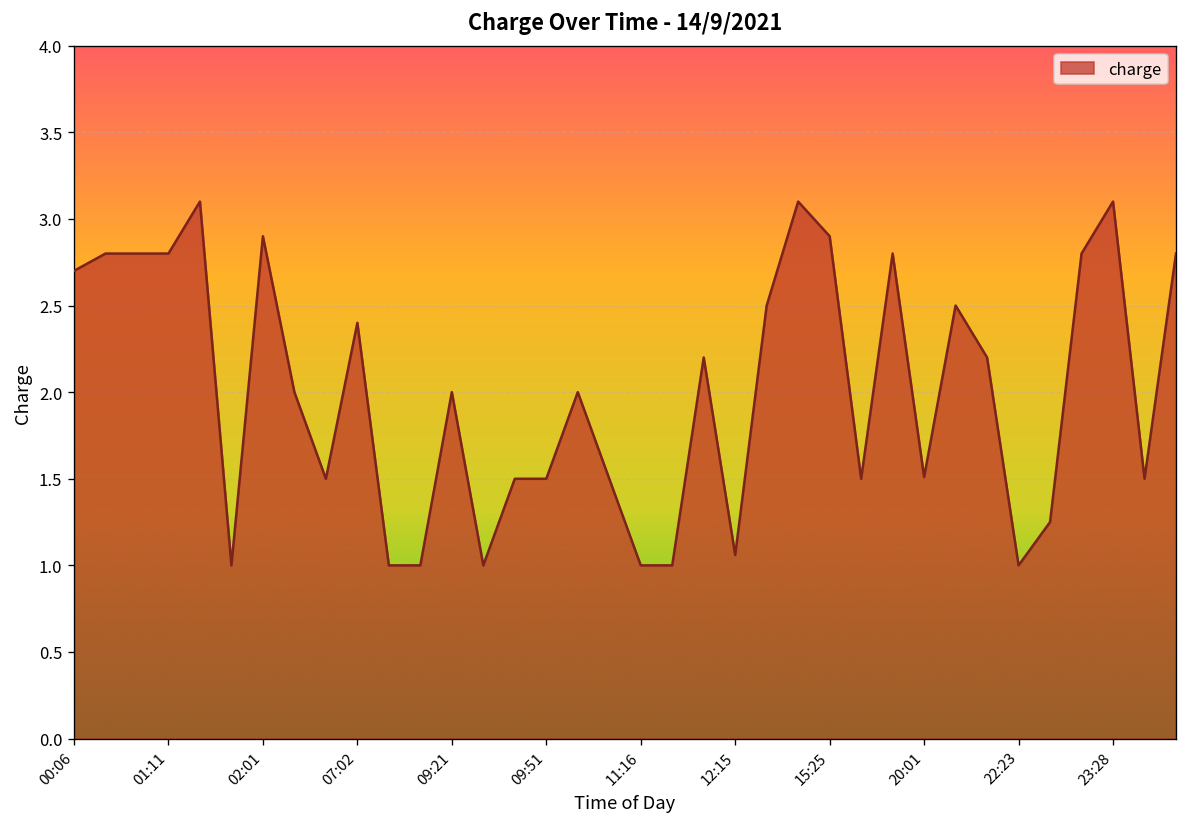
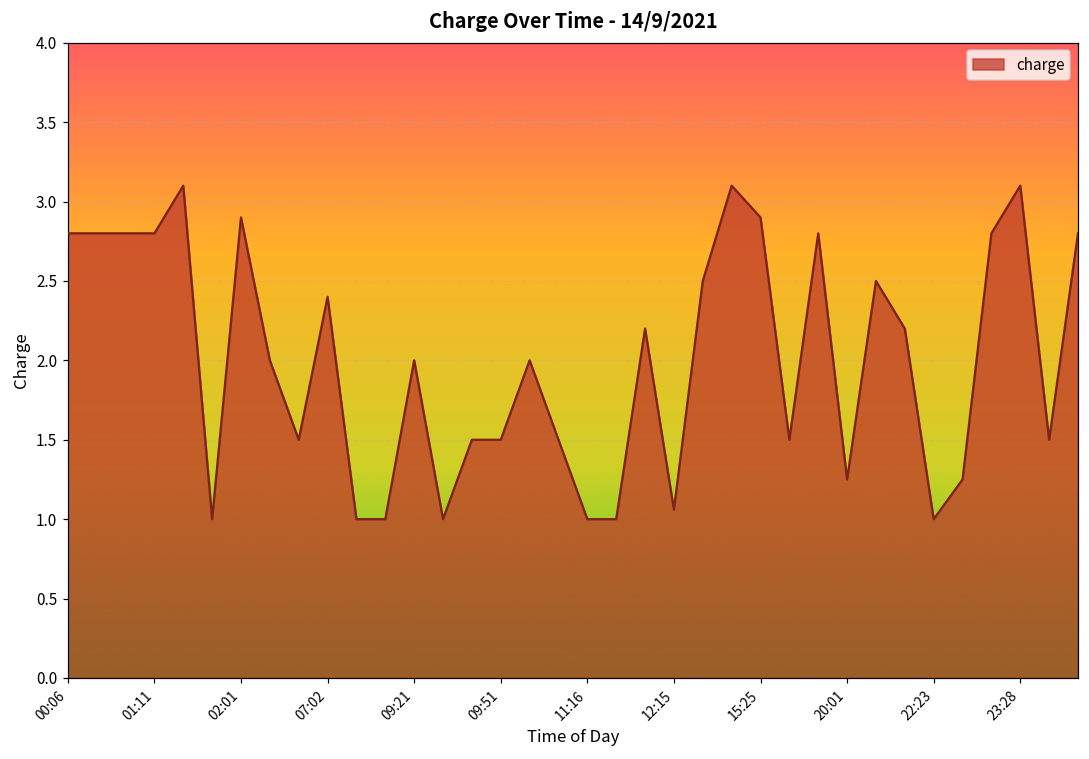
00:06: 2.7 -> 2.8
20:01: 1.51 -> 1.25
